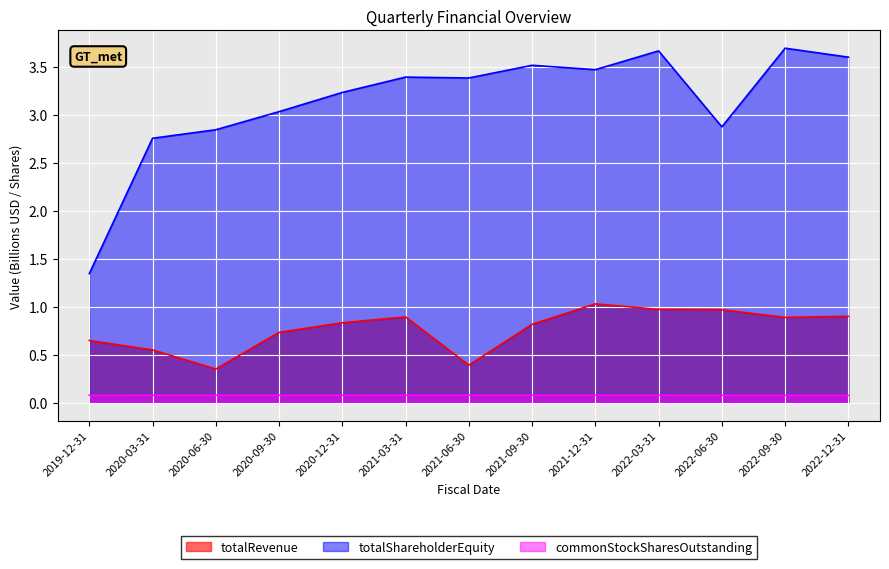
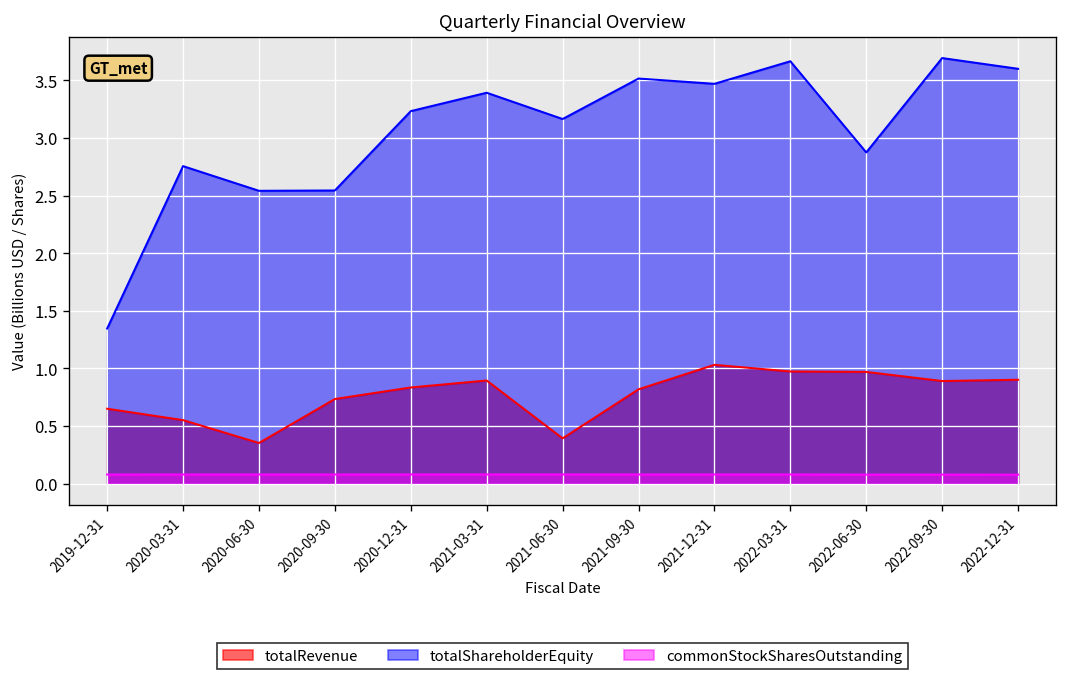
totalShareholderEquity, 2020-06-30: 2.8 -> 2.5
totalShareholderEquity, 2020-09-30: 3.0 -> 2.5
totalShareholderEquity, 2021-06-30: 3.4 -> 3.2
